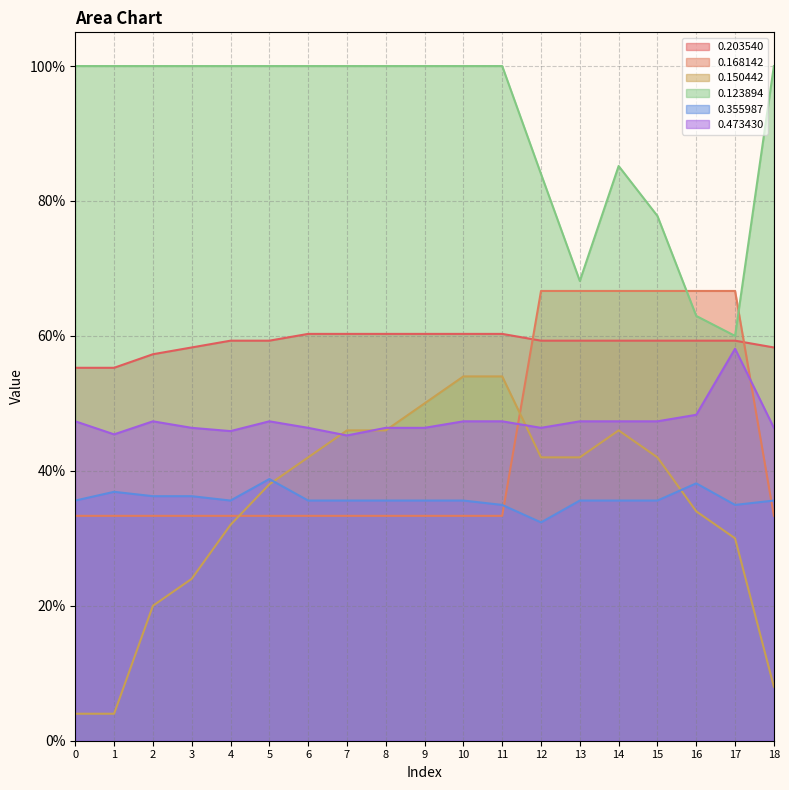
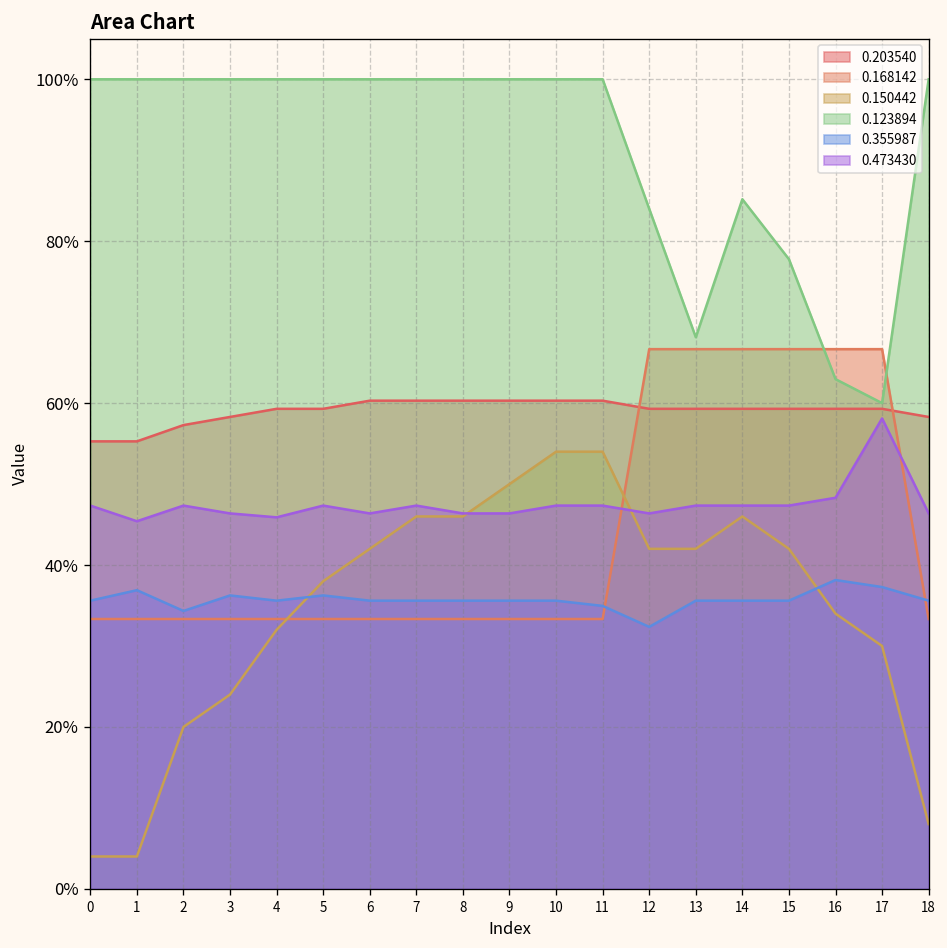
0.355987, 2: 36% -> 34%
0.355987, 5: 39% -> 36%
0.473430, 7: 45% -> 47%
0.355987, 17: 35% -> 37%
